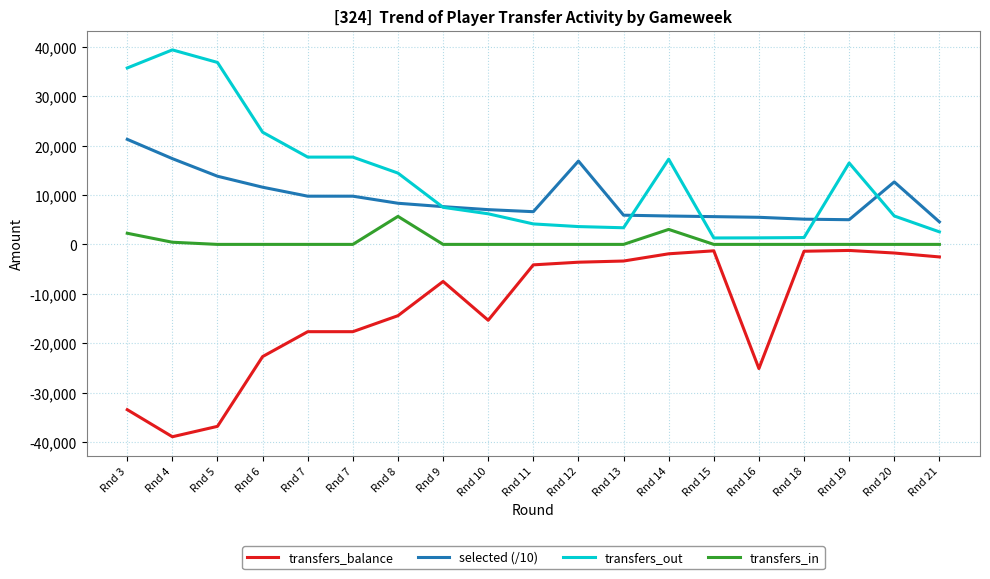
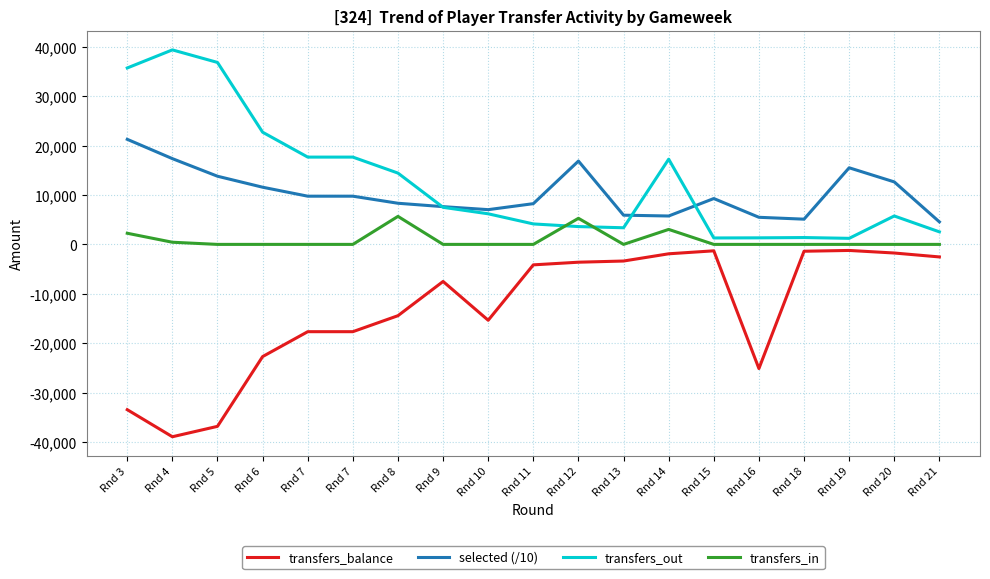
selected (/10), Rnd 11: 7,000 -> 8,000
transfers_in, Rnd 12: 0 -> 5,000
selected (/10), Rnd 15: 6,000 -> 9,000
selected (/10), Rnd 19: 5,000 -> 16,000
transfers_out, Rnd 19: 16,000 -> 1,000
